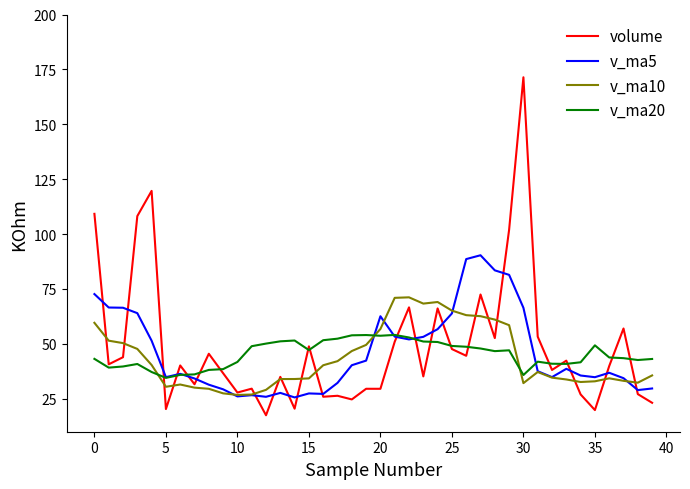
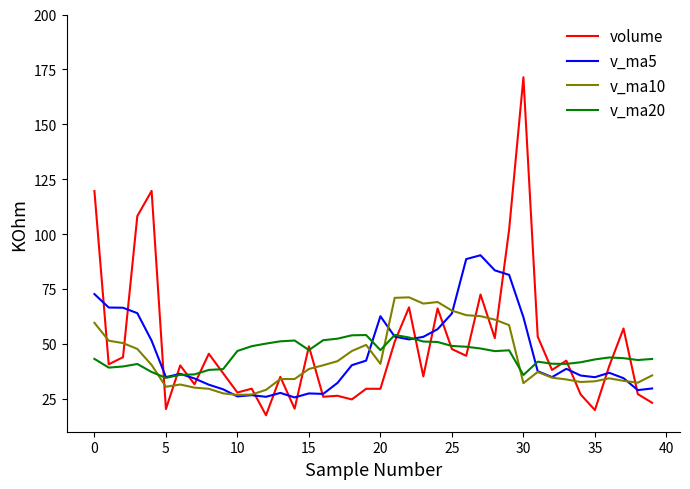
volume, 0: 109 -> 120
v_ma20, 10: 42 -> 47
v_ma10, 15: 34 -> 39
v_ma10, 20: 57 -> 41
v_ma20, 20: 54 -> 47
v_ma5, 30: 66 -> 62
v_ma20, 35: 49 -> 43
